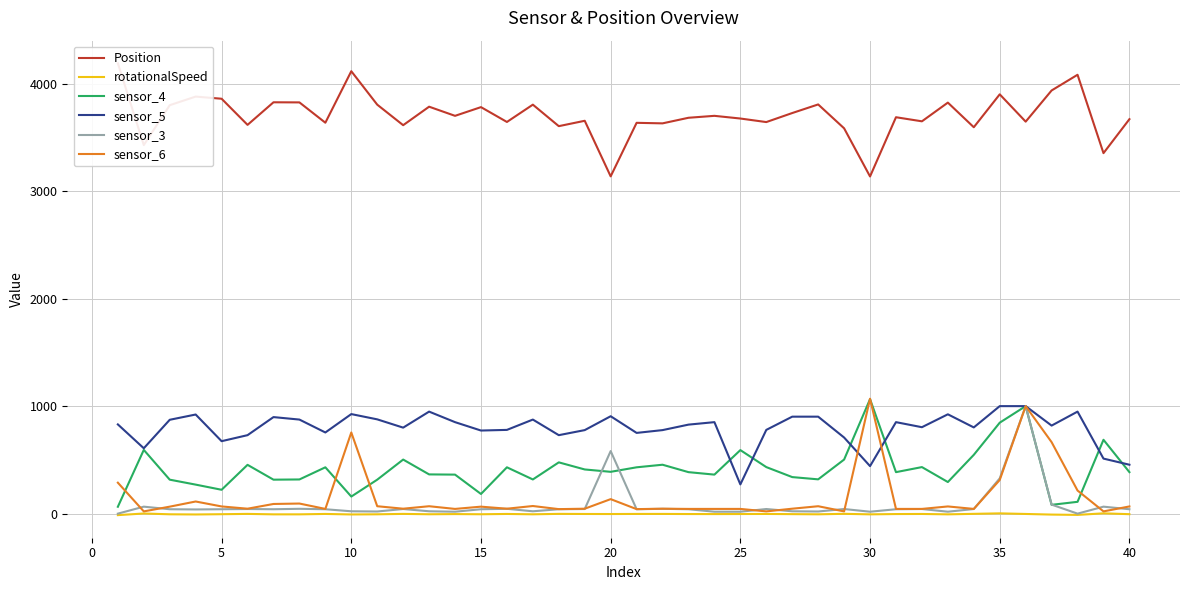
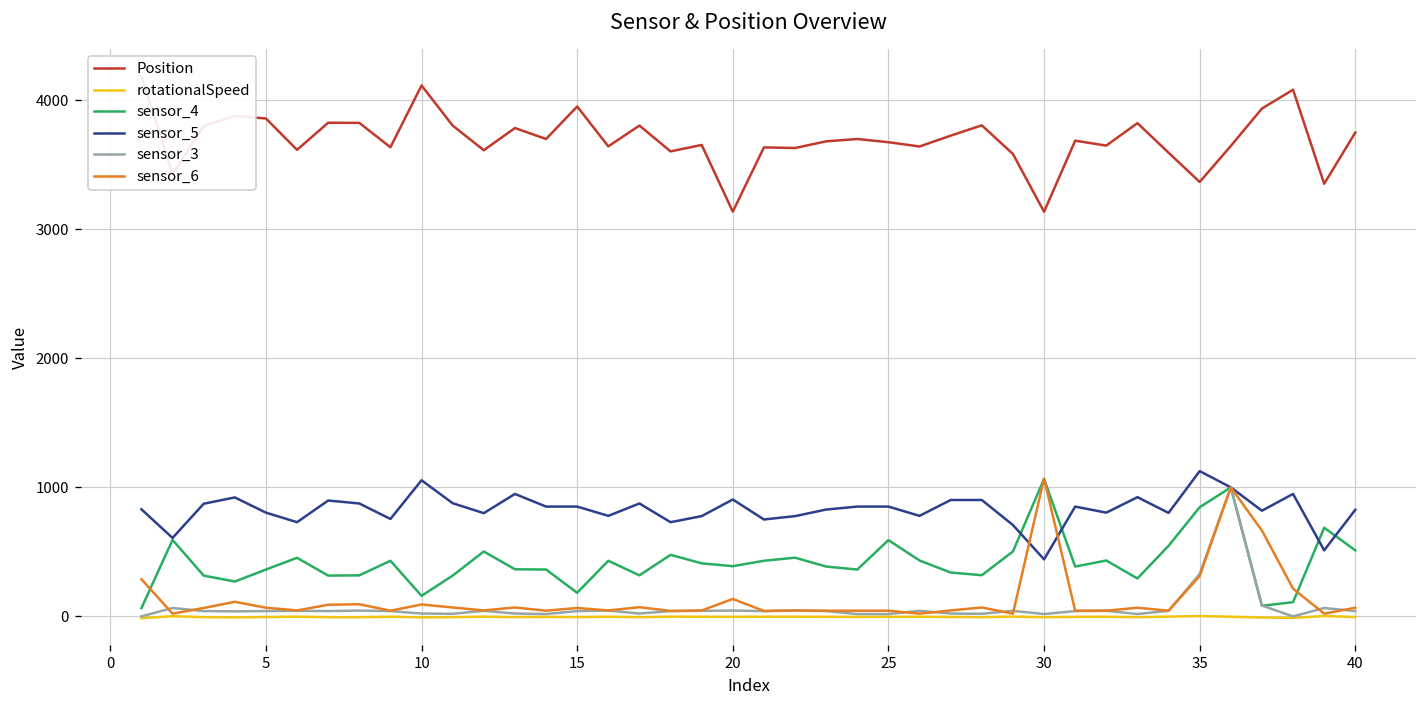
sensor_4, 5: 220 -> 360
sensor_5, 5: 670 -> 800
sensor_5, 10: 930 -> 1060
sensor_6, 10: 760 -> 90
Position, 15: 3780 -> 3950
sensor_5, 15: 770 -> 850
sensor_3, 20: 580 -> 50
sensor_5, 25: 270 -> 850
Position, 35: 3900 -> 3370
sensor_5, 35: 1000 -> 1130
Position, 40: 3670 -> 3750
sensor_4, 40: 390 -> 510
sensor_5, 40: 460 -> 830
